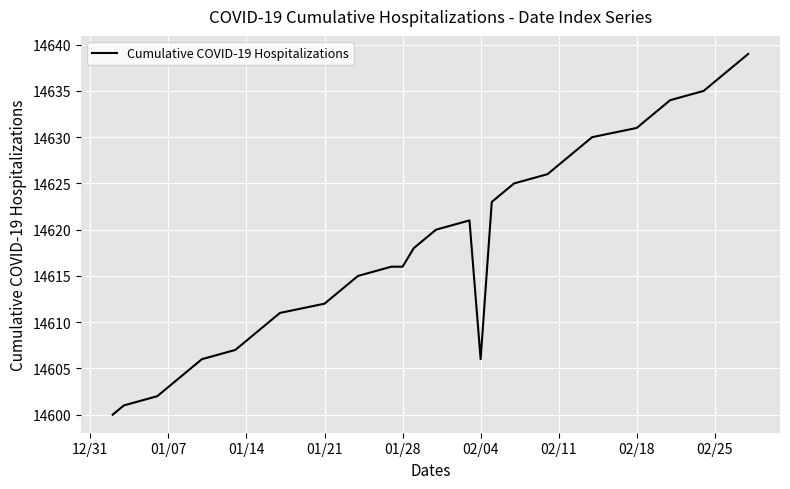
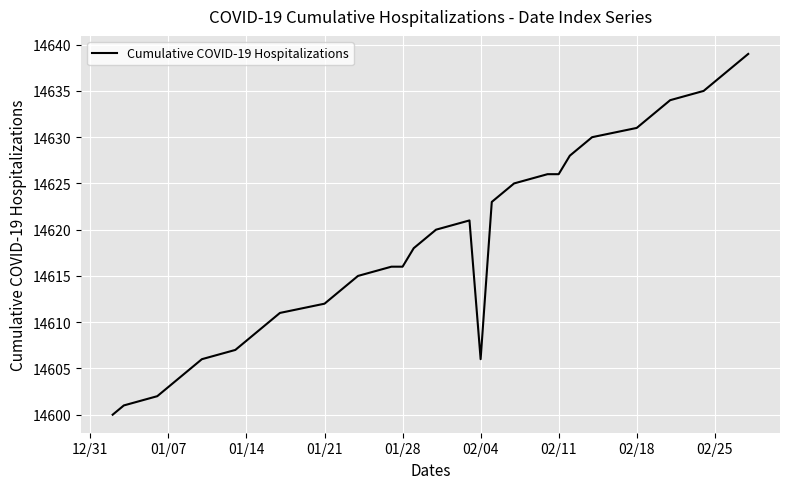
02/11: 14627 -> 14626
